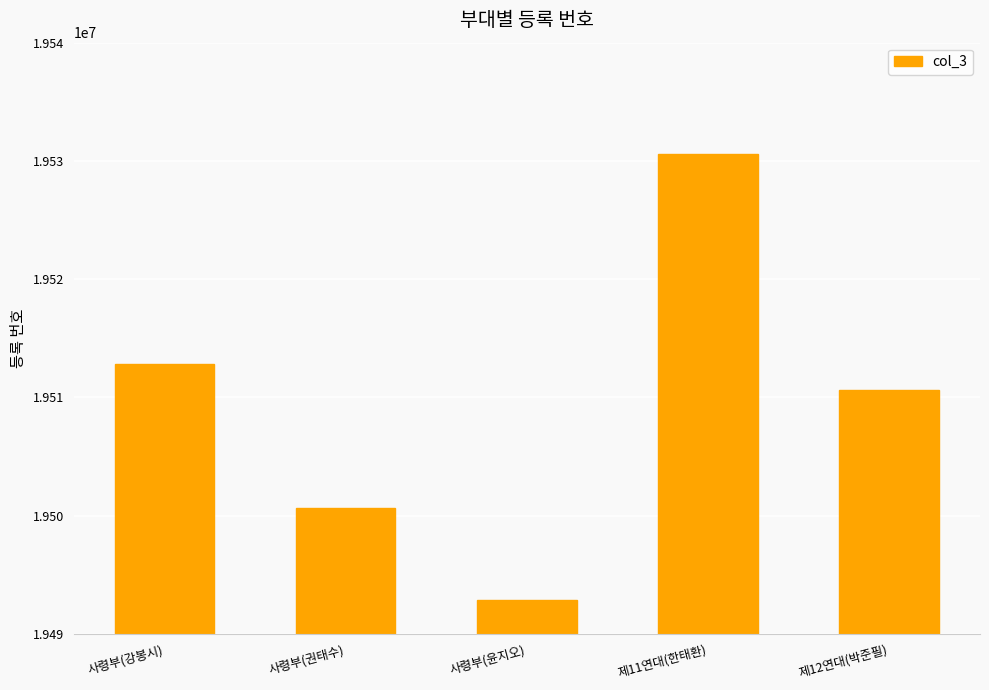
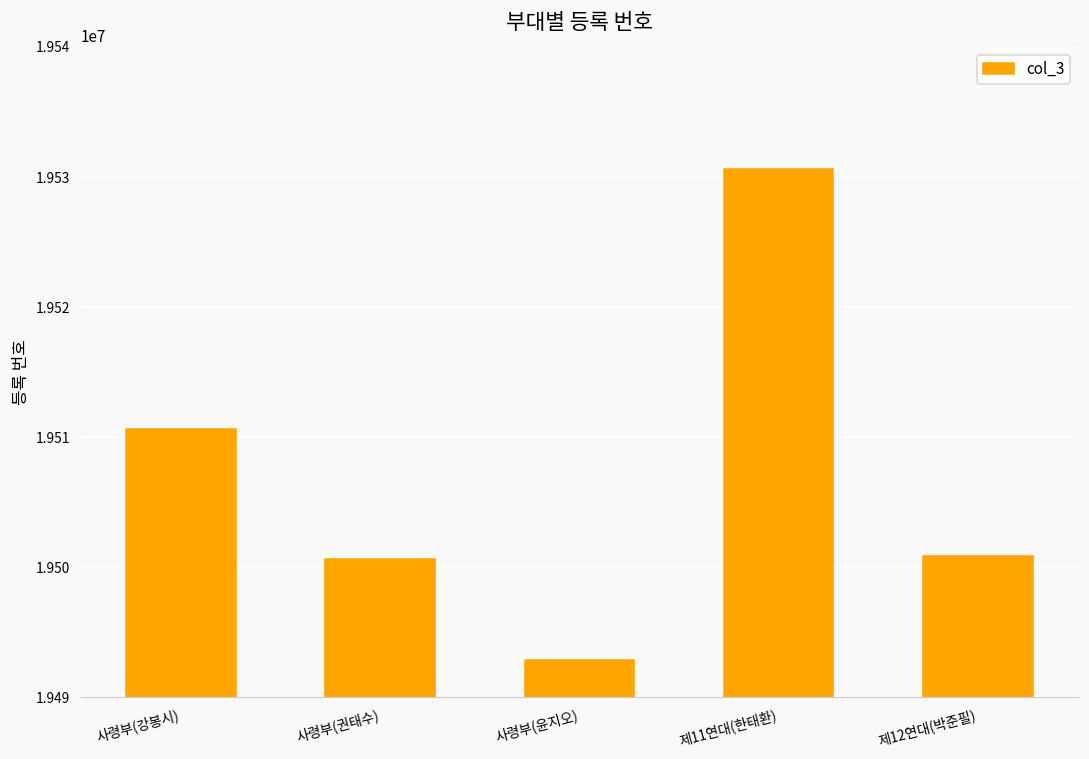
사령부(강봉시): 19512900 -> 19510600
제12연대(박준필): 19510600 -> 19500900
